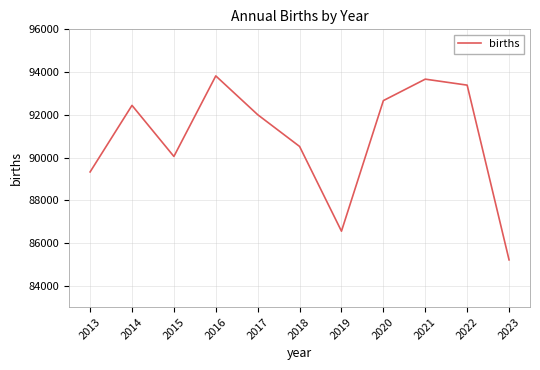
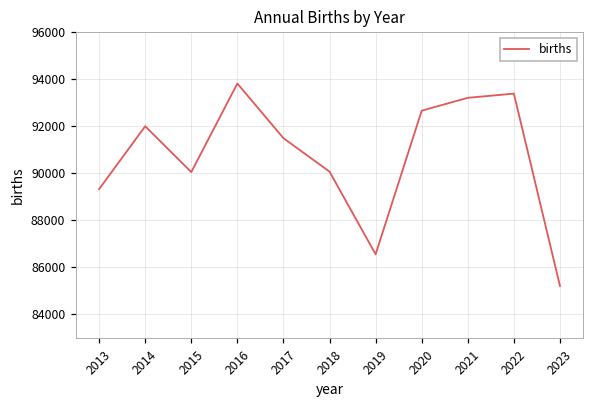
2014: 92400 -> 92000
2017: 92000 -> 91500
2018: 90500 -> 90100
2021: 93700 -> 93200
